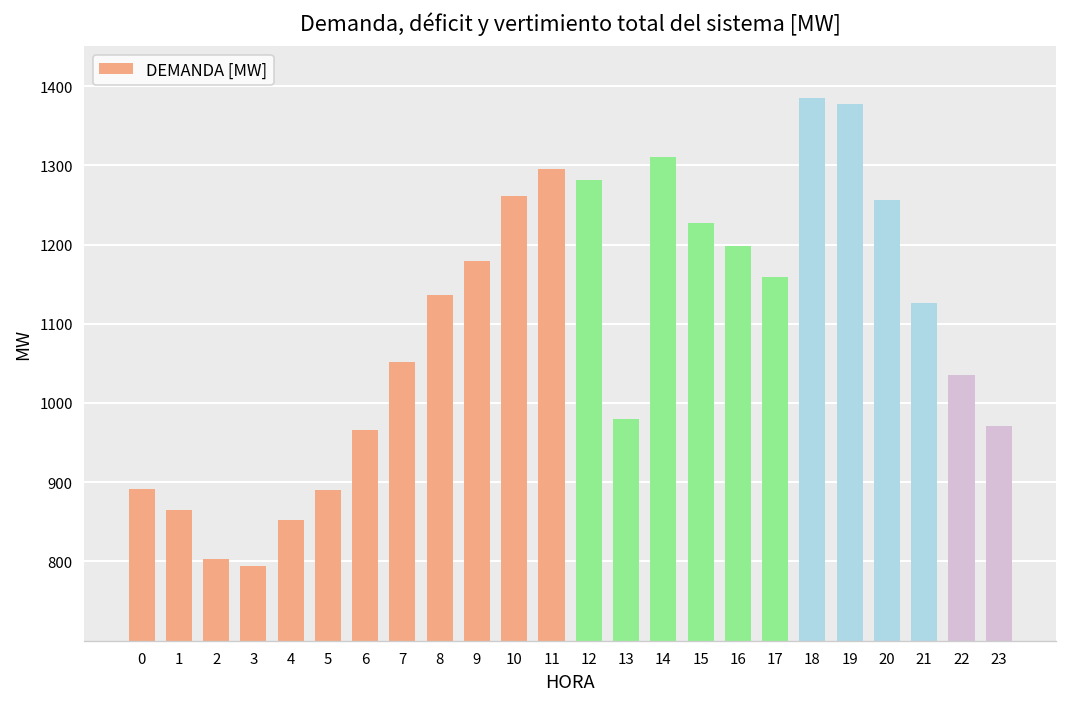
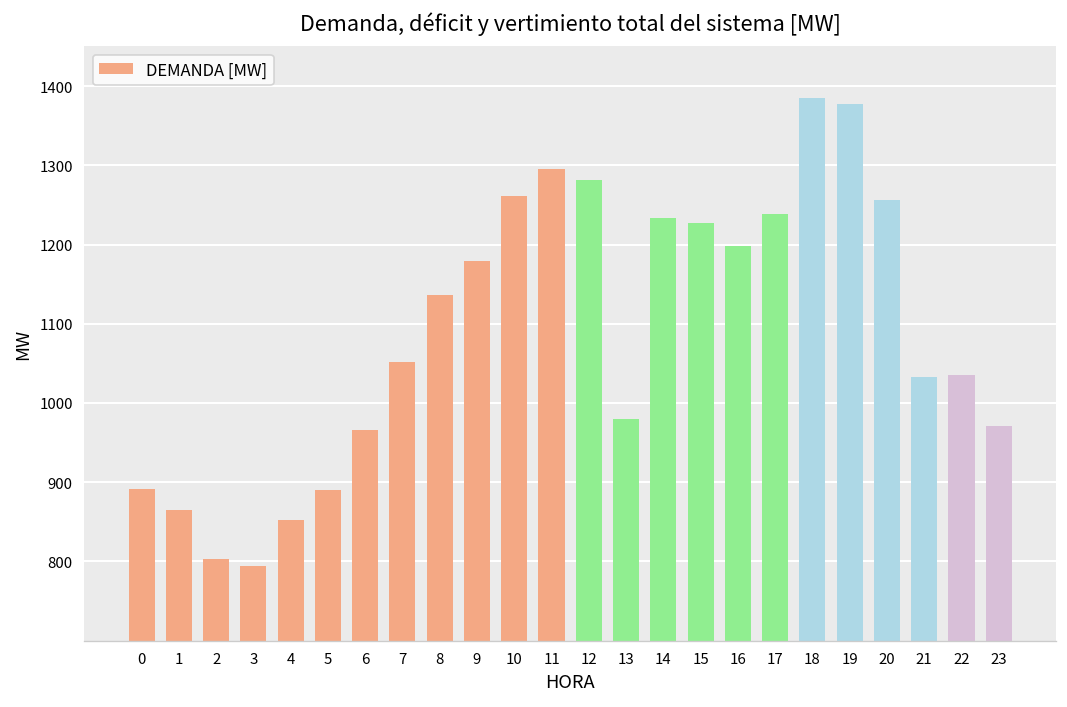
14: 1310 -> 1230
17: 1160 -> 1240
21: 1130 -> 1030
